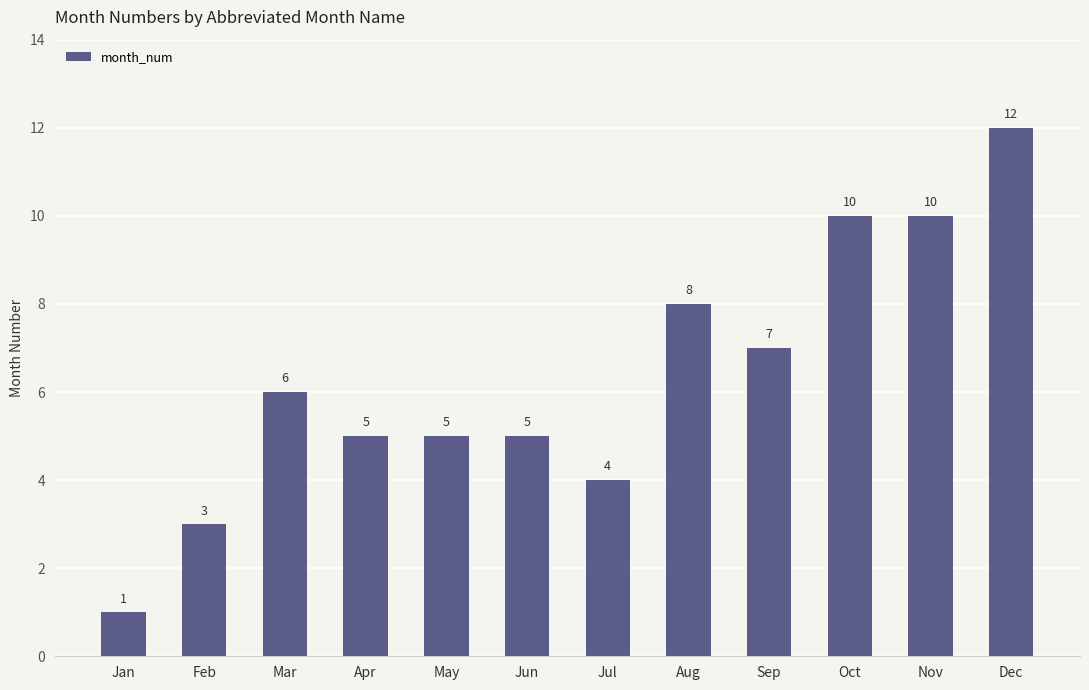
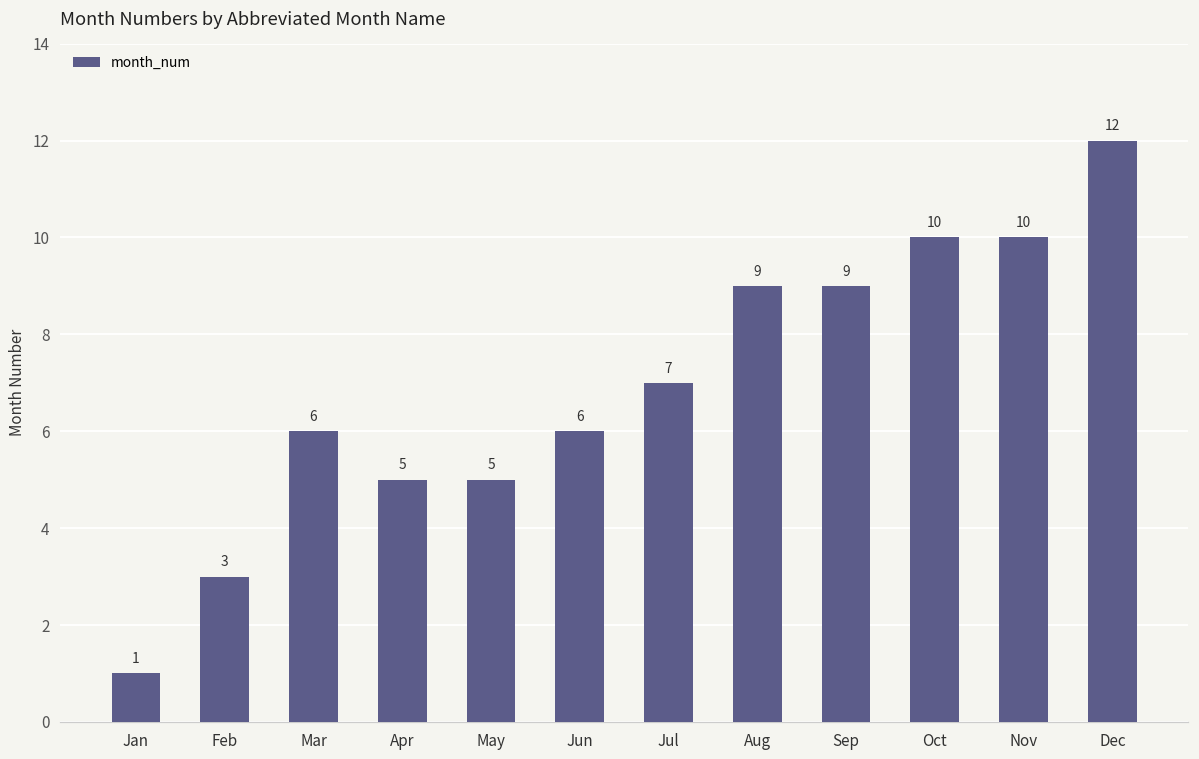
Jun: 5 -> 6
Jul: 4 -> 7
Aug: 8 -> 9
Sep: 7 -> 9
